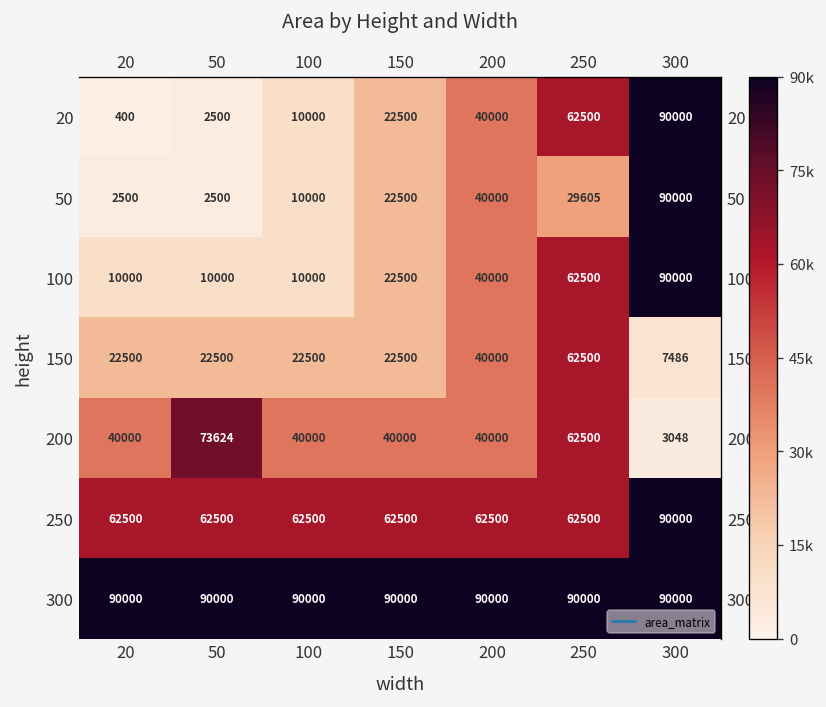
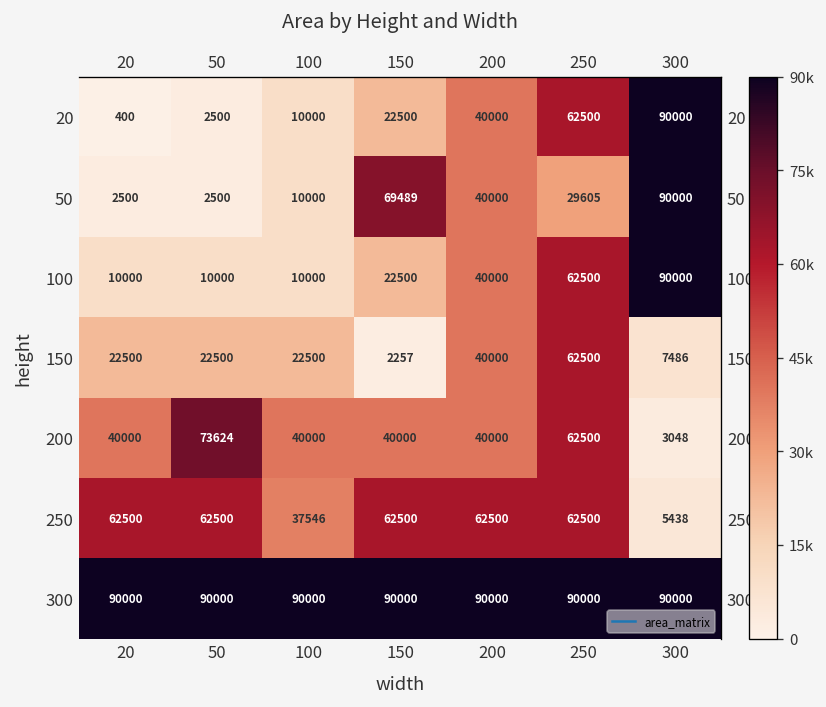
50, 150: 22500 -> 69489
150, 150: 22500 -> 2257
250, 100: 62500 -> 37546
250, 300: 90000 -> 5438
